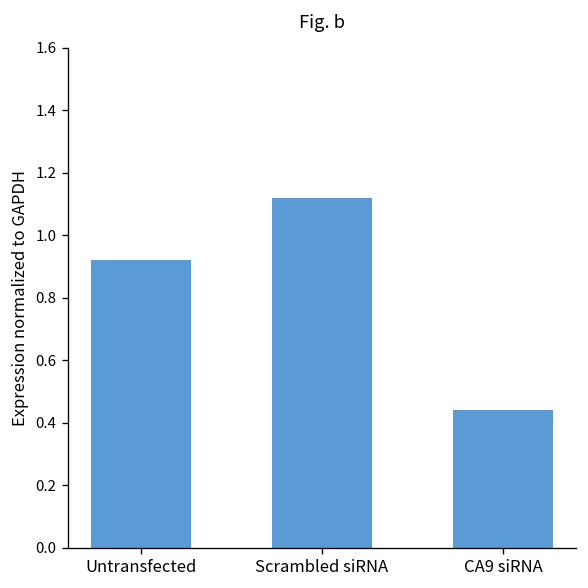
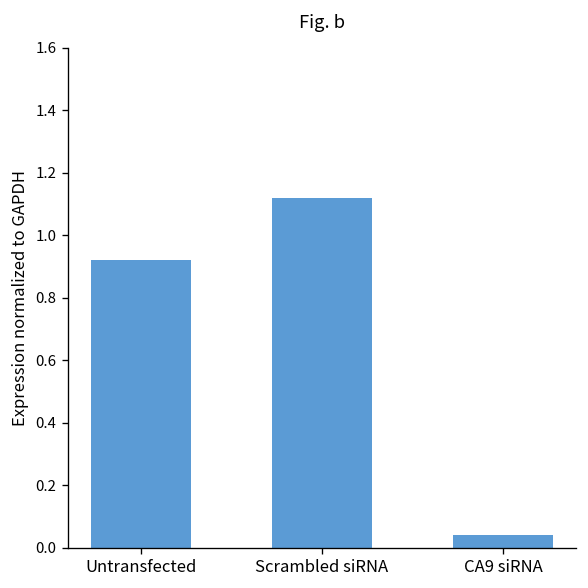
CA9 siRNA: 0.44 -> 0.04
